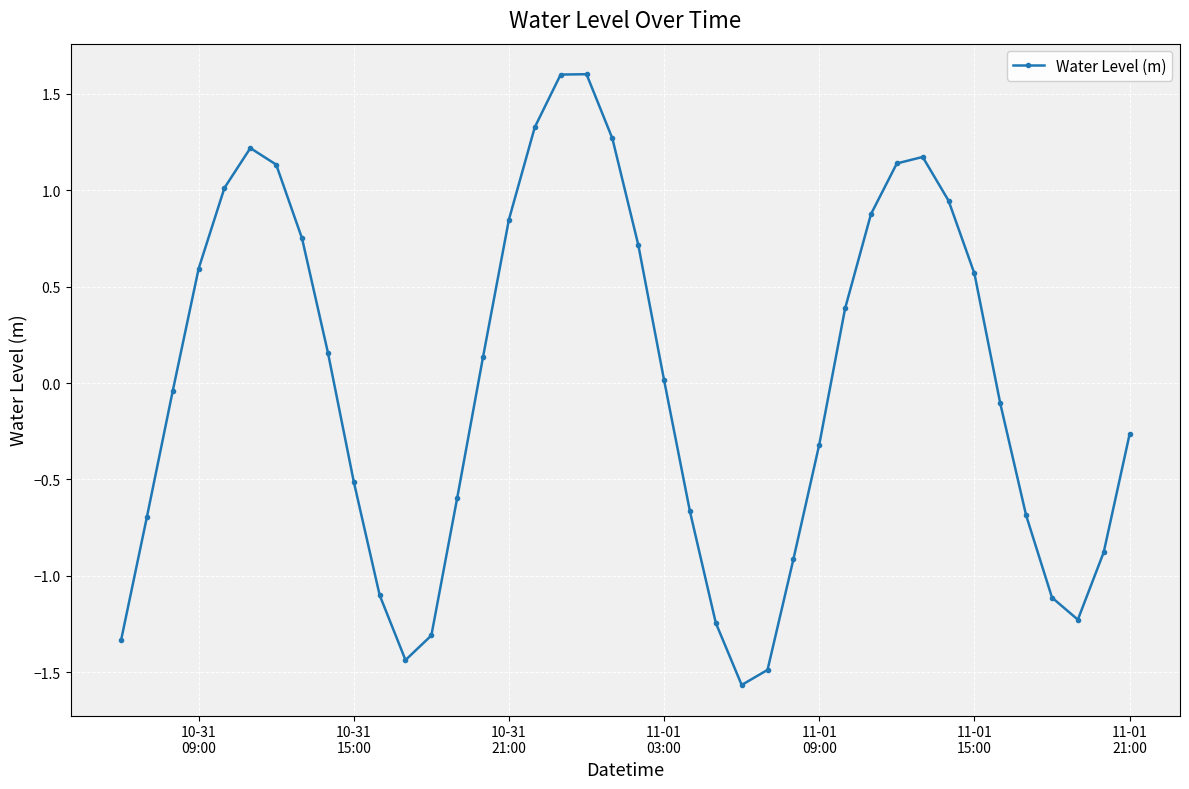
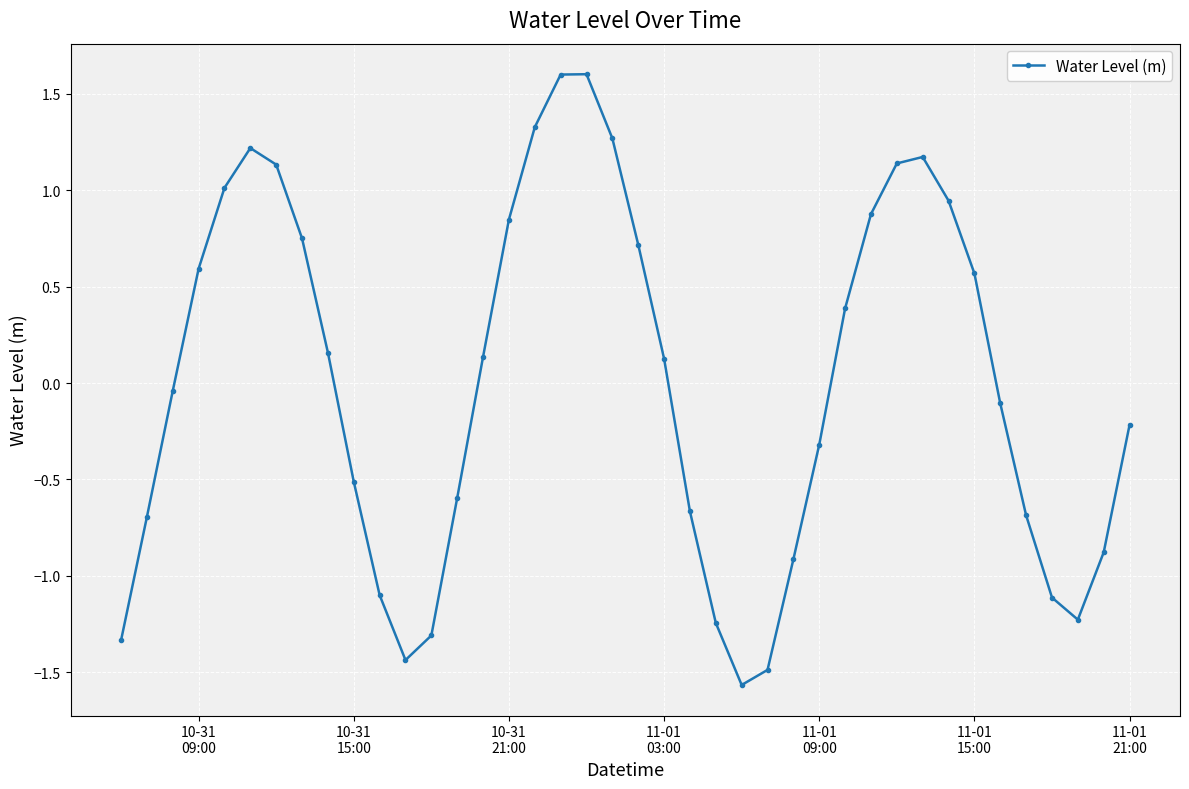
11-01 03:00: 0.01 -> 0.13
11-01 21:00: -0.27 -> -0.22
